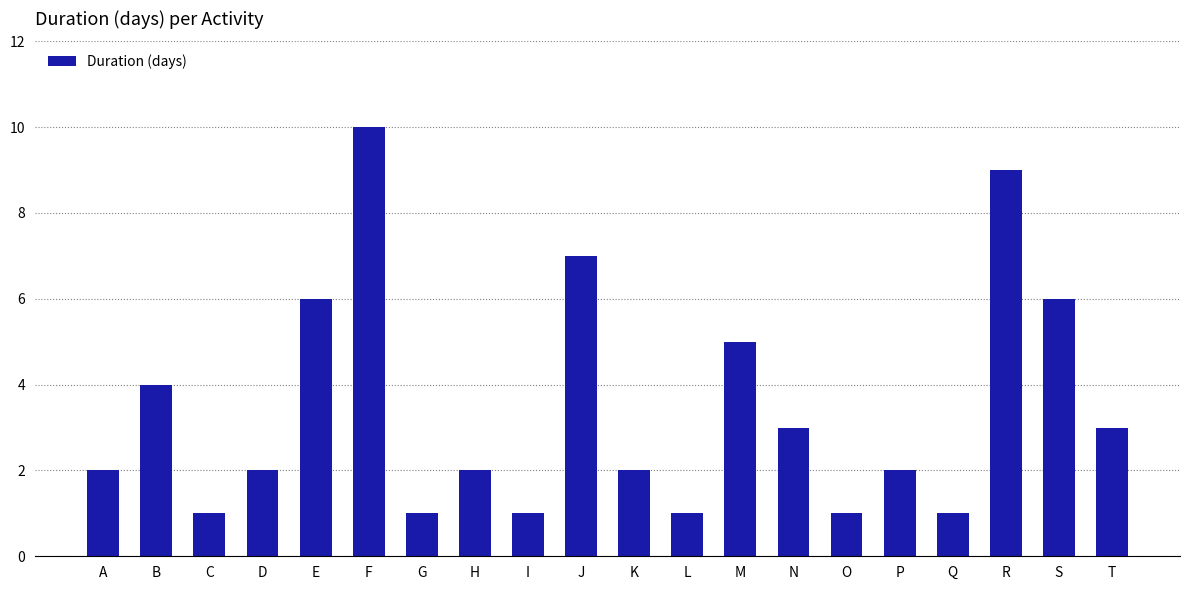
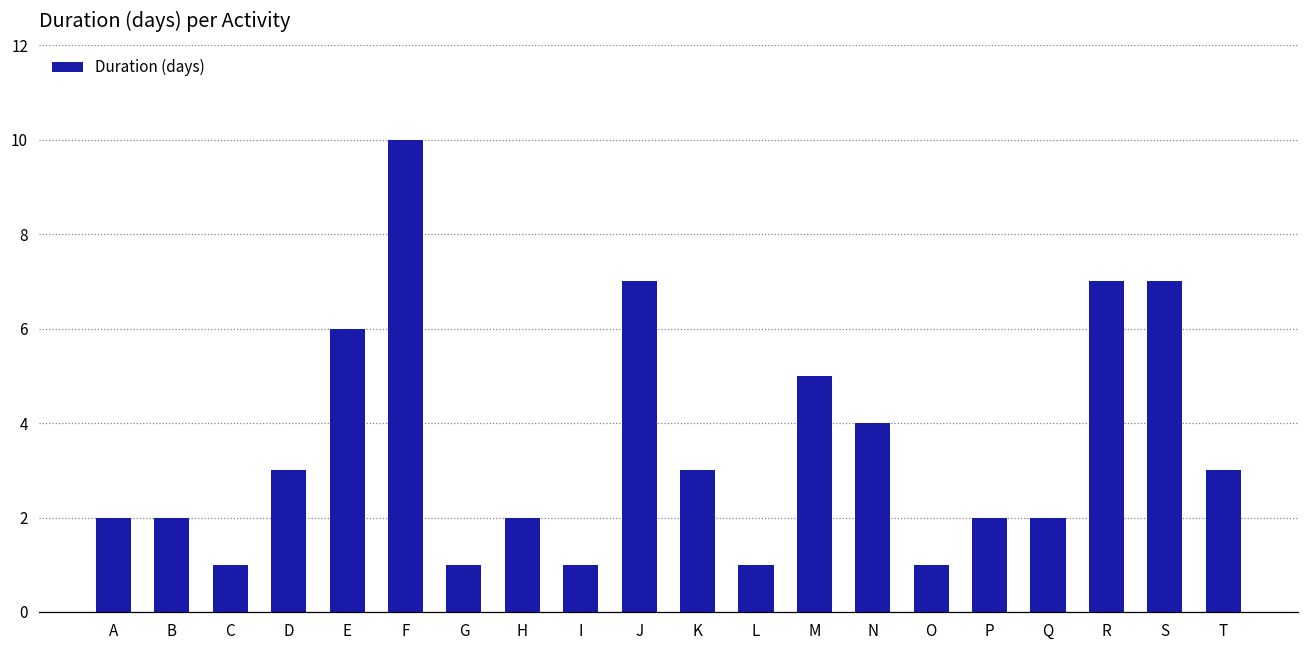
B: 4 -> 2
D: 2 -> 3
K: 2 -> 3
N: 3 -> 4
Q: 1 -> 2
R: 9 -> 7
S: 6 -> 7
